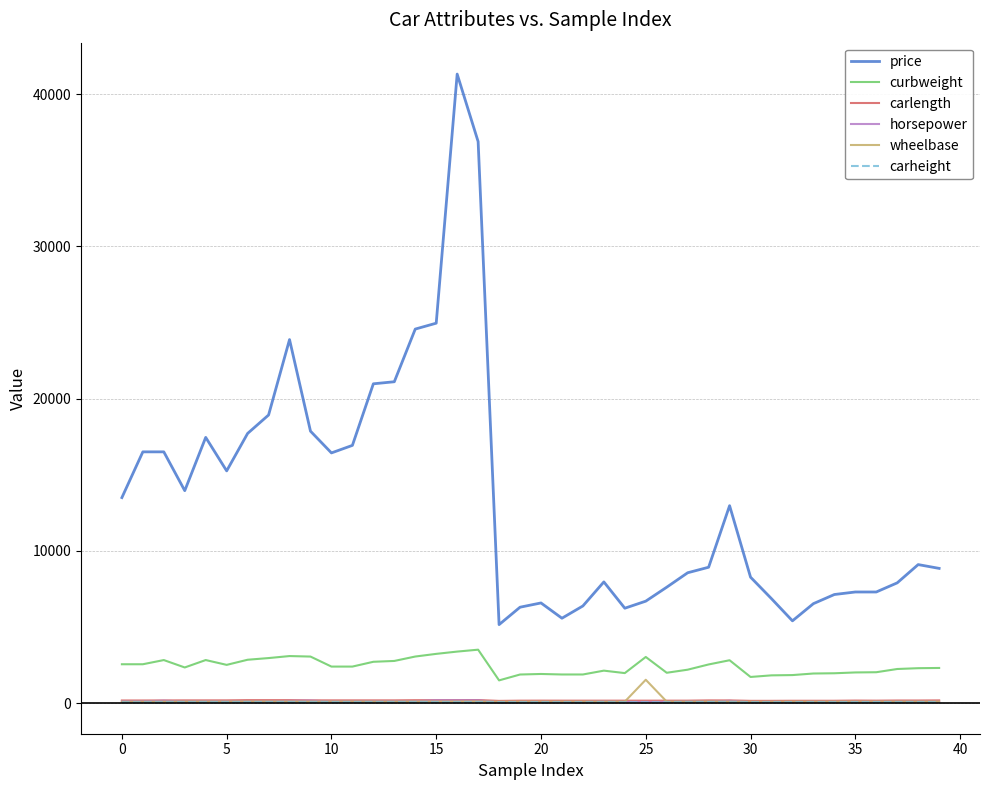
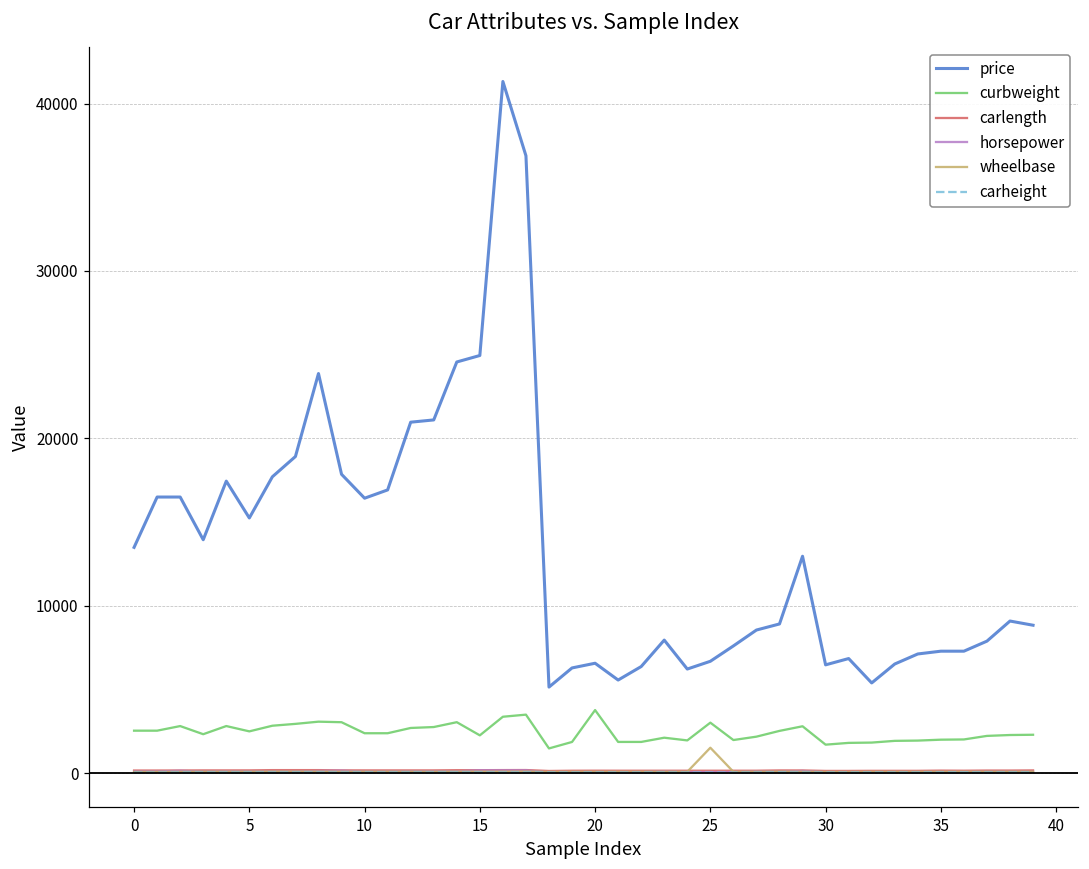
curbweight, 15: 3200 -> 2300
curbweight, 20: 1900 -> 3800
price, 30: 8300 -> 6500
